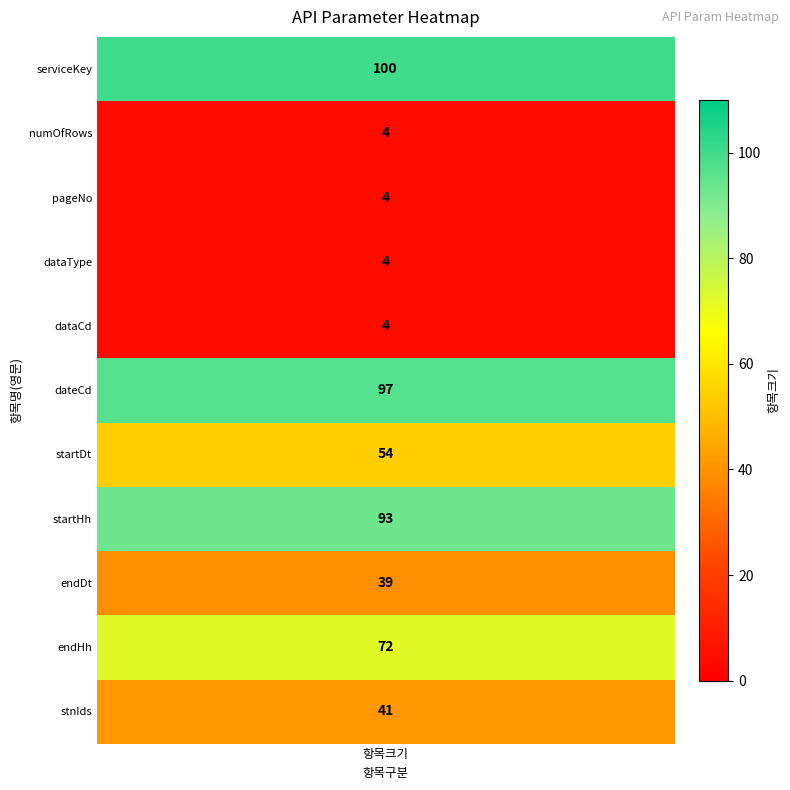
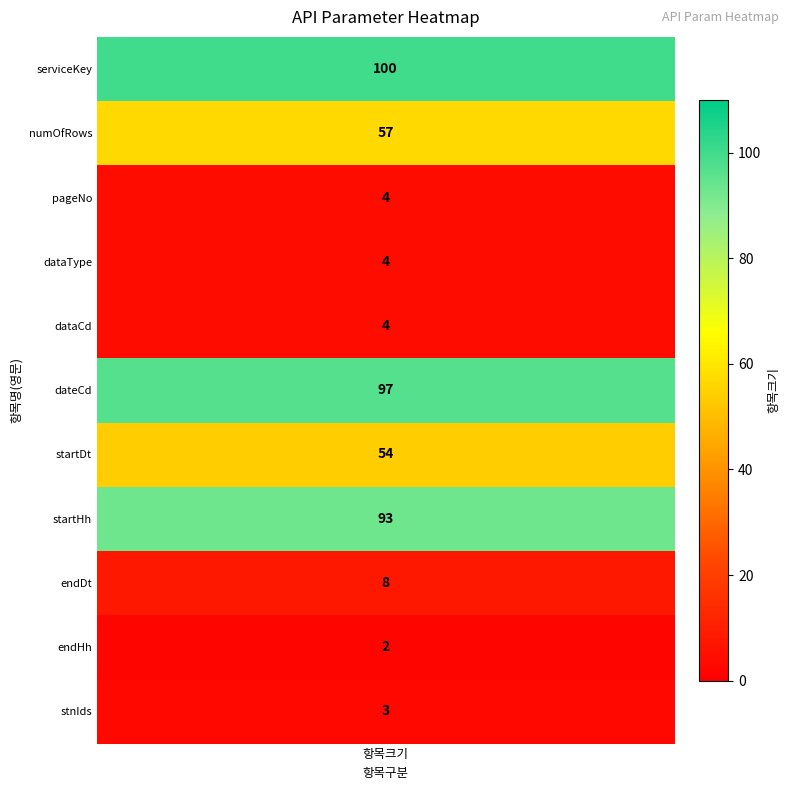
numOfRows, 항목크기: 4 -> 57
endDt, 항목크기: 39 -> 8
endHh, 항목크기: 72 -> 2
stnIds, 항목크기: 41 -> 3
